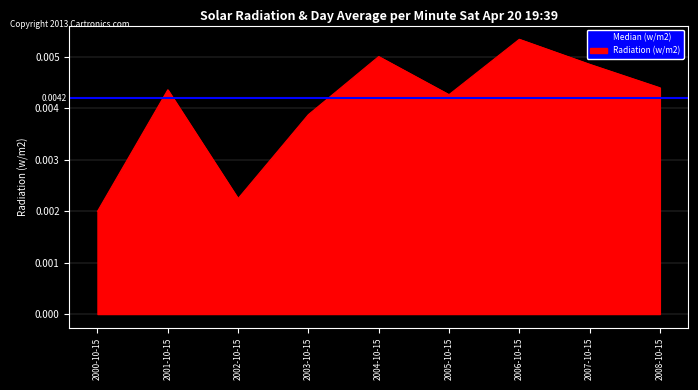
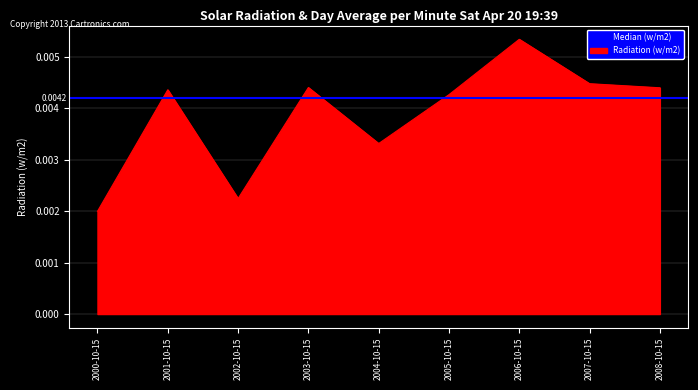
2003-10-15: 0.0039 -> 0.0044
2004-10-15: 0.0050 -> 0.0033
2007-10-15: 0.0049 -> 0.0045
